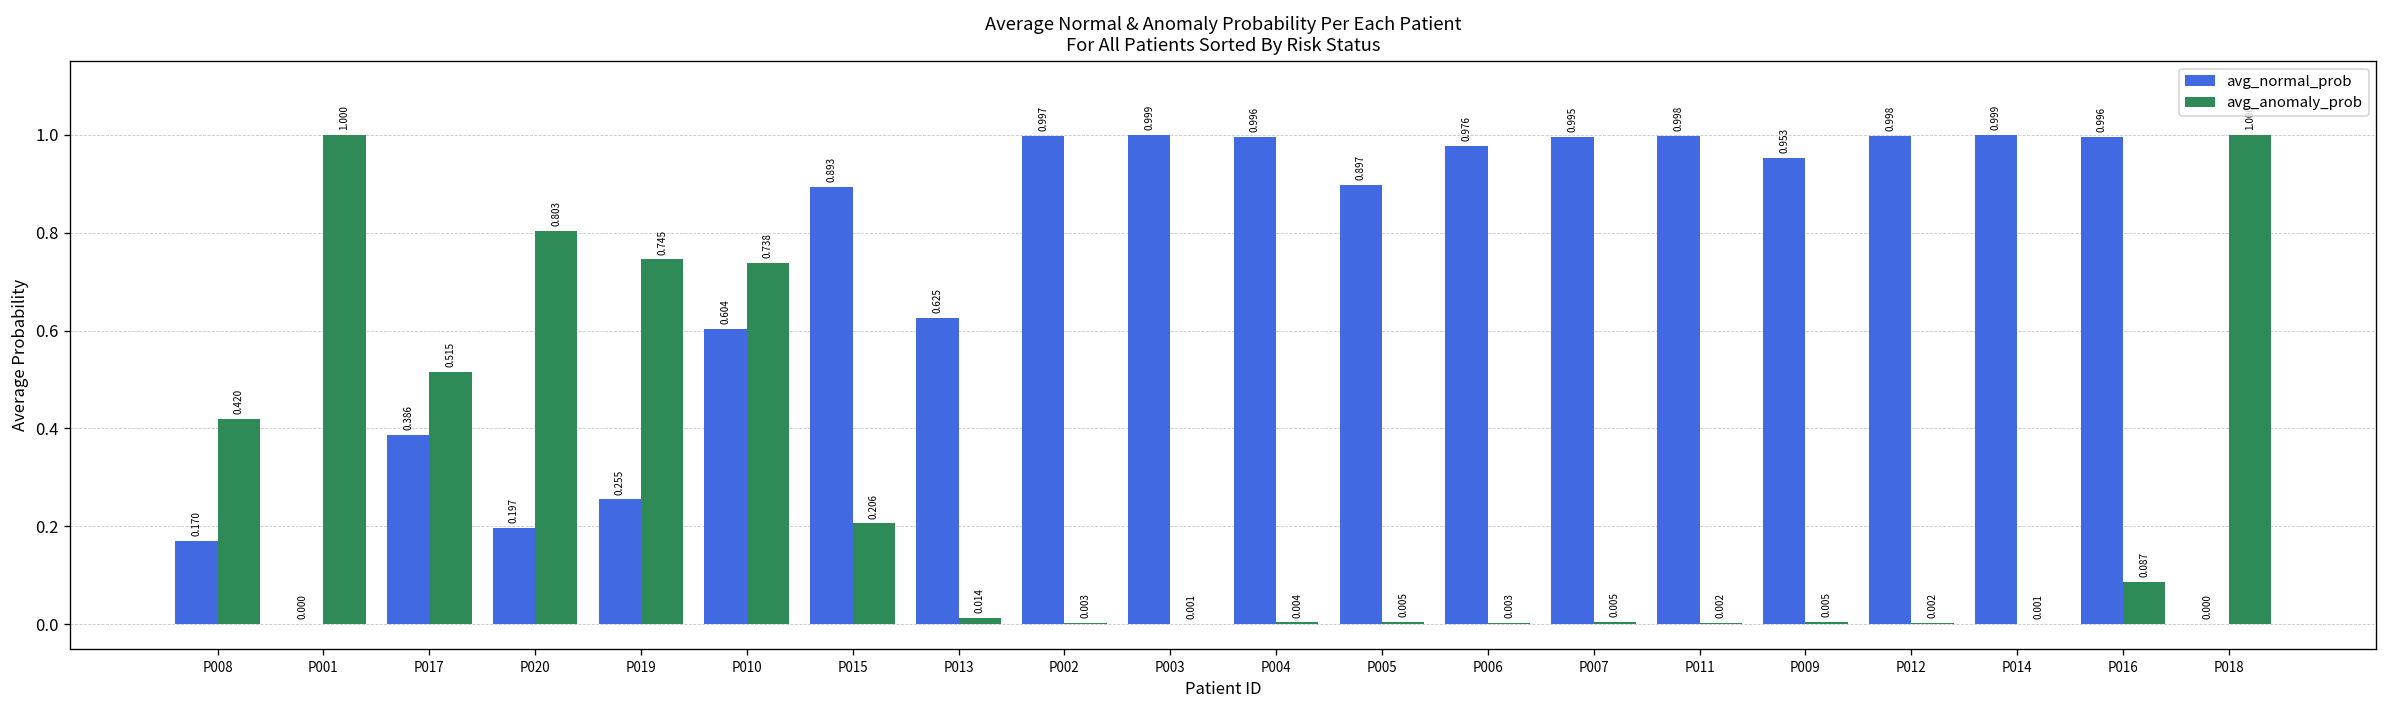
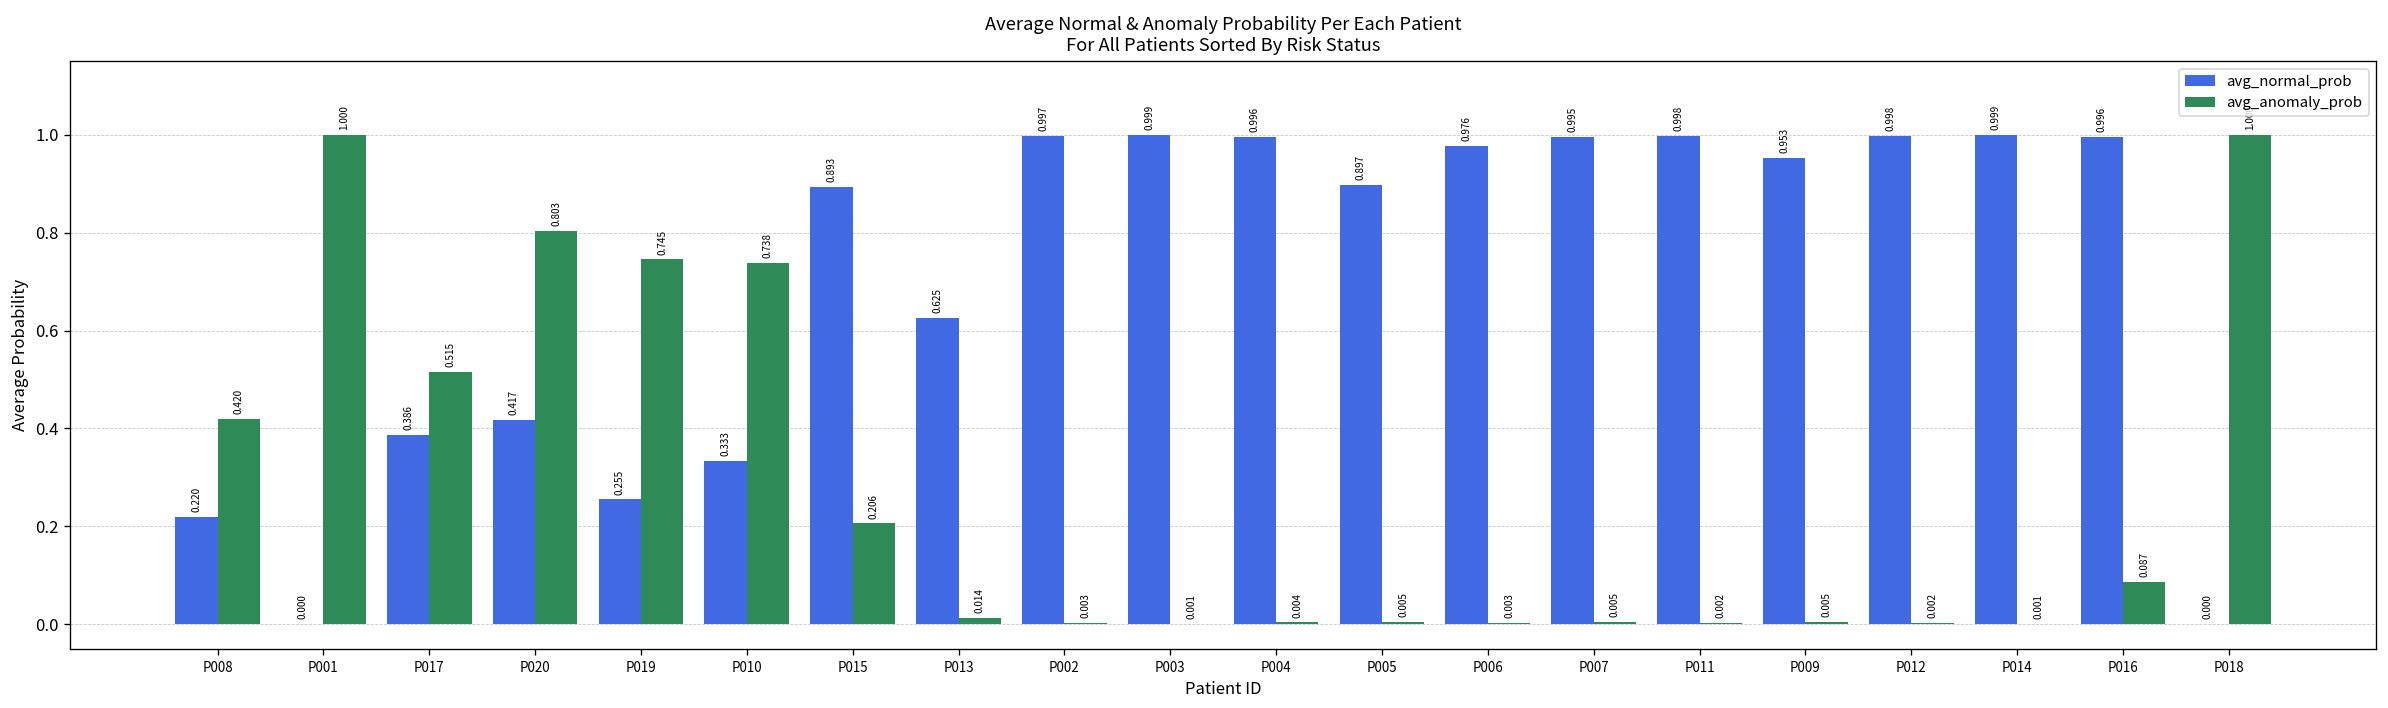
avg_normal_prob, P008: 0.170 -> 0.220
avg_normal_prob, P020: 0.197 -> 0.417
avg_normal_prob, P010: 0.604 -> 0.333
